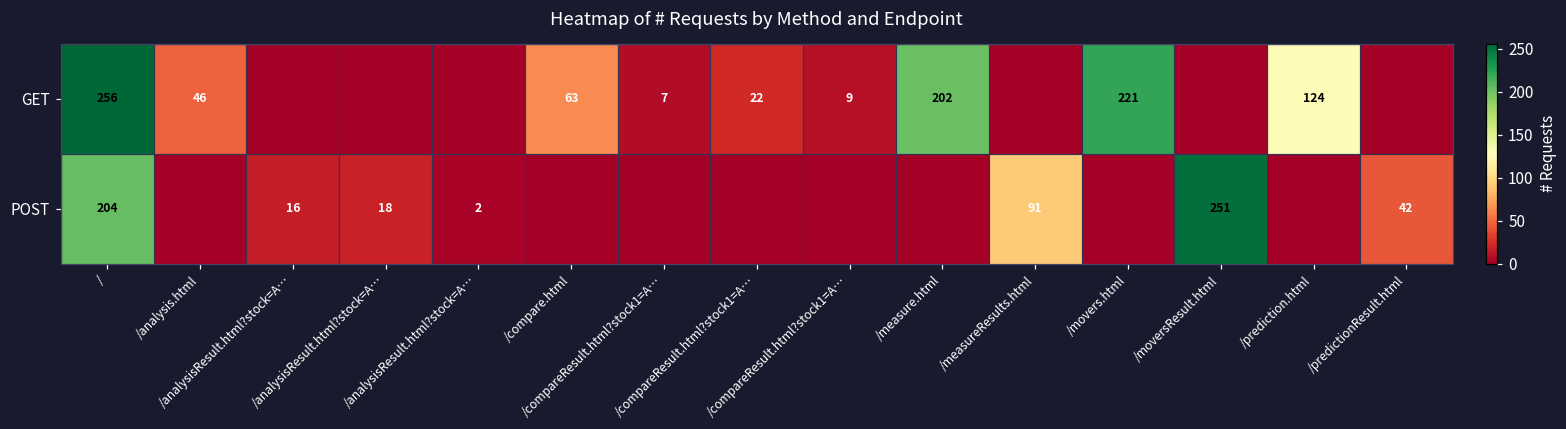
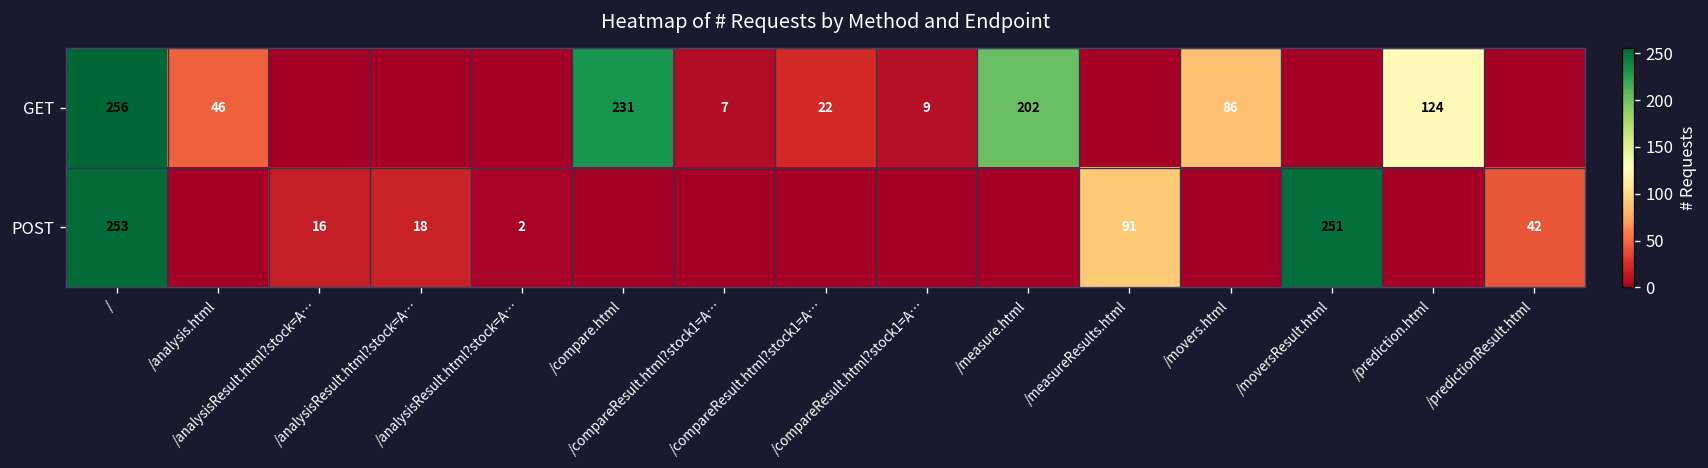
GET, /compare.html: 63 -> 231
GET, /movers.html: 221 -> 86
POST, /: 204 -> 253
